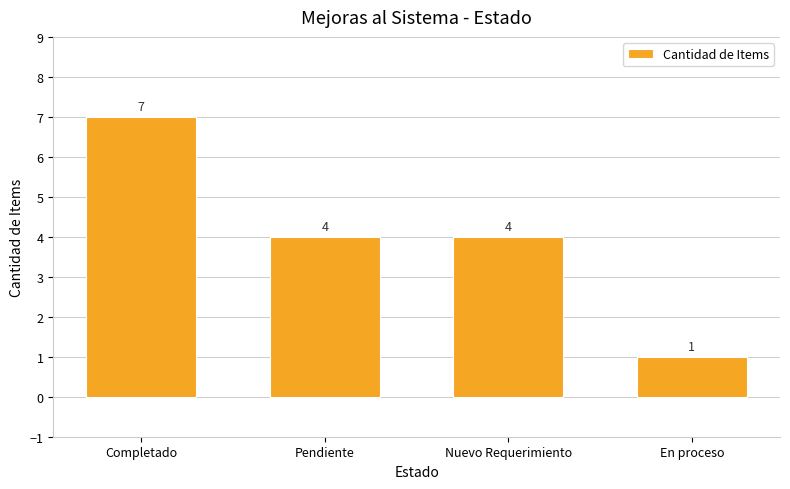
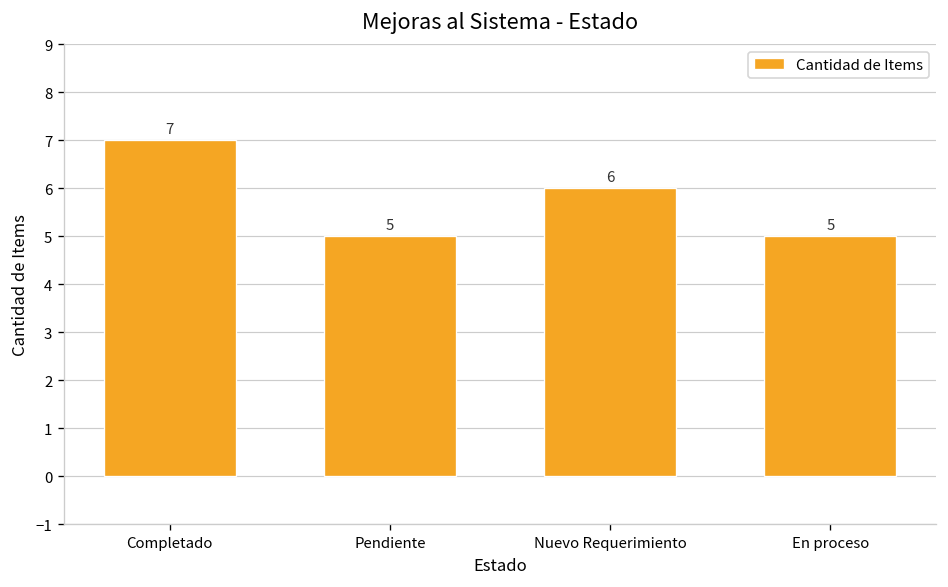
Pendiente: 4 -> 5
Nuevo Requerimiento: 4 -> 6
En proceso: 1 -> 5
